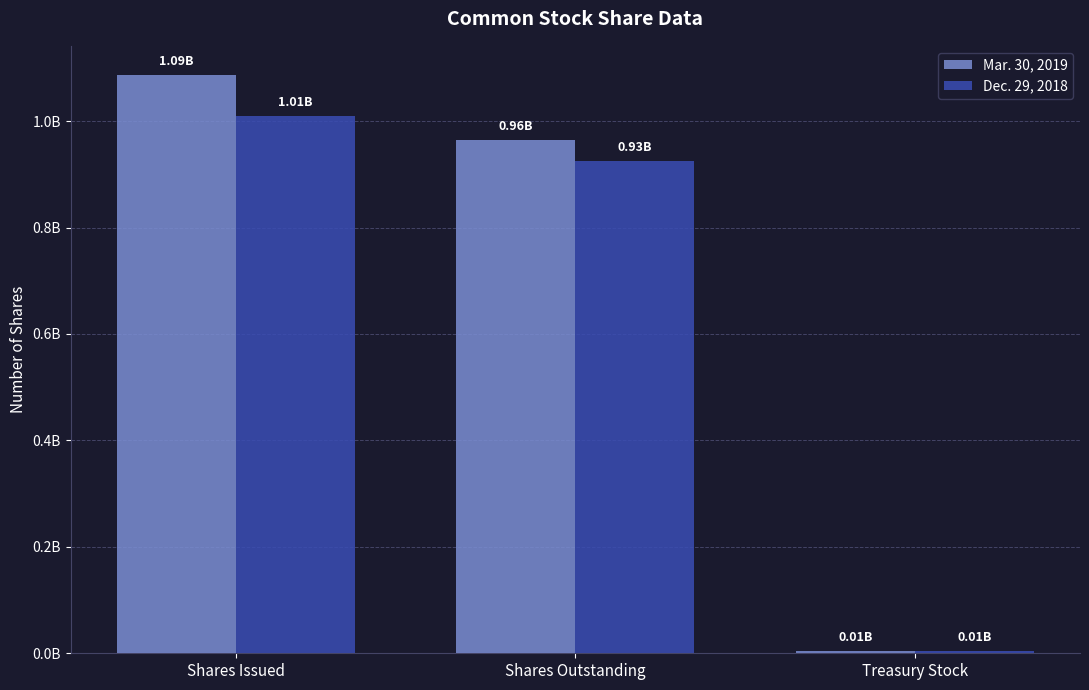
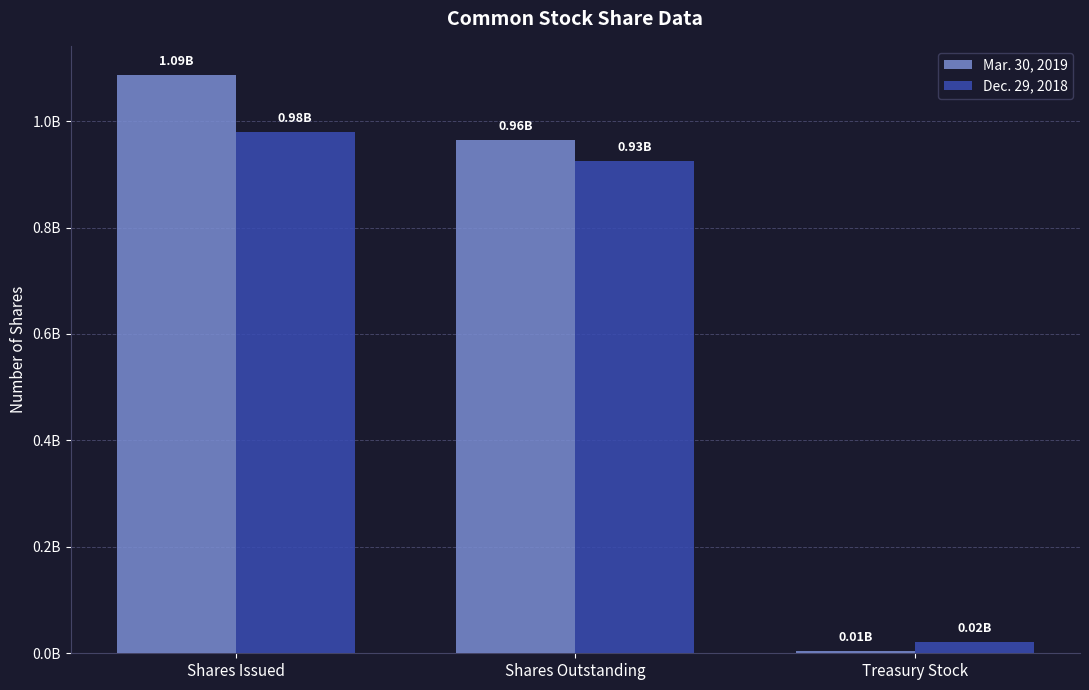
Dec. 29, 2018, Shares Issued: 1.01B -> 0.98B
Dec. 29, 2018, Treasury Stock: 0.01B -> 0.02B
